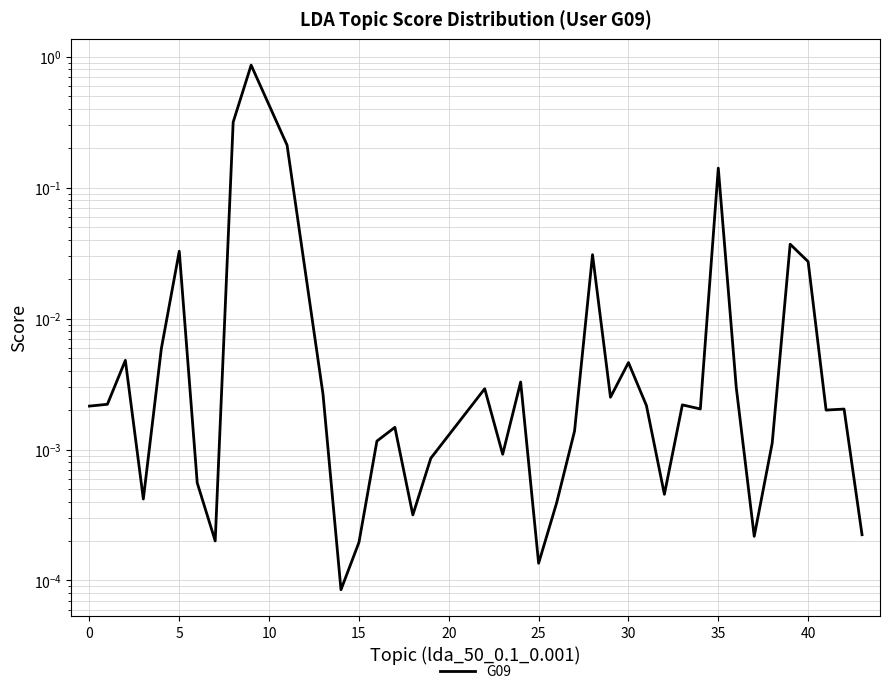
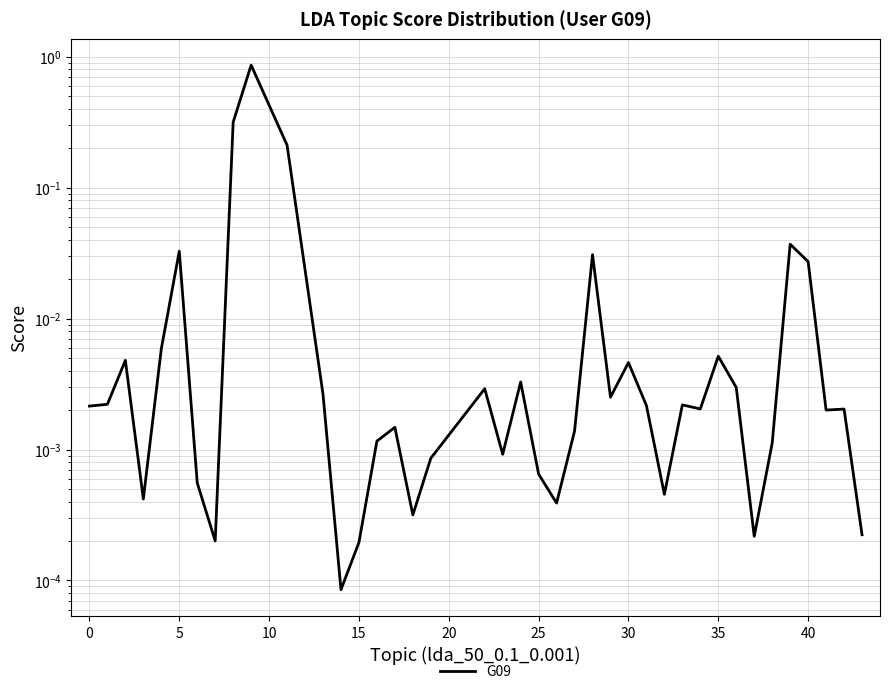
25: 0.00014 -> 0.0006
35: 0.14 -> 0.0052
